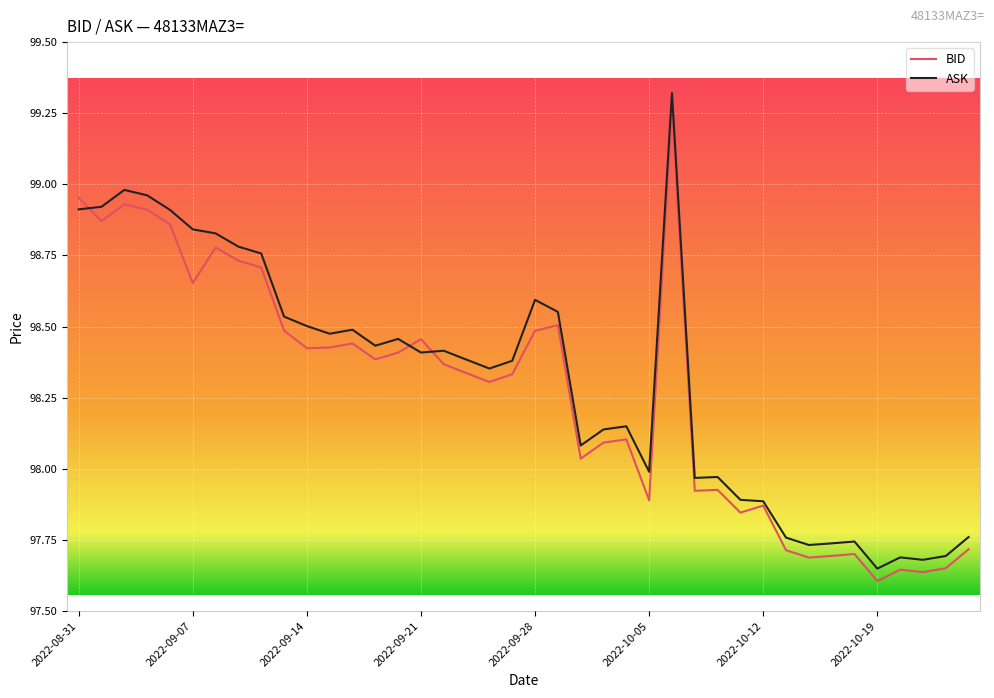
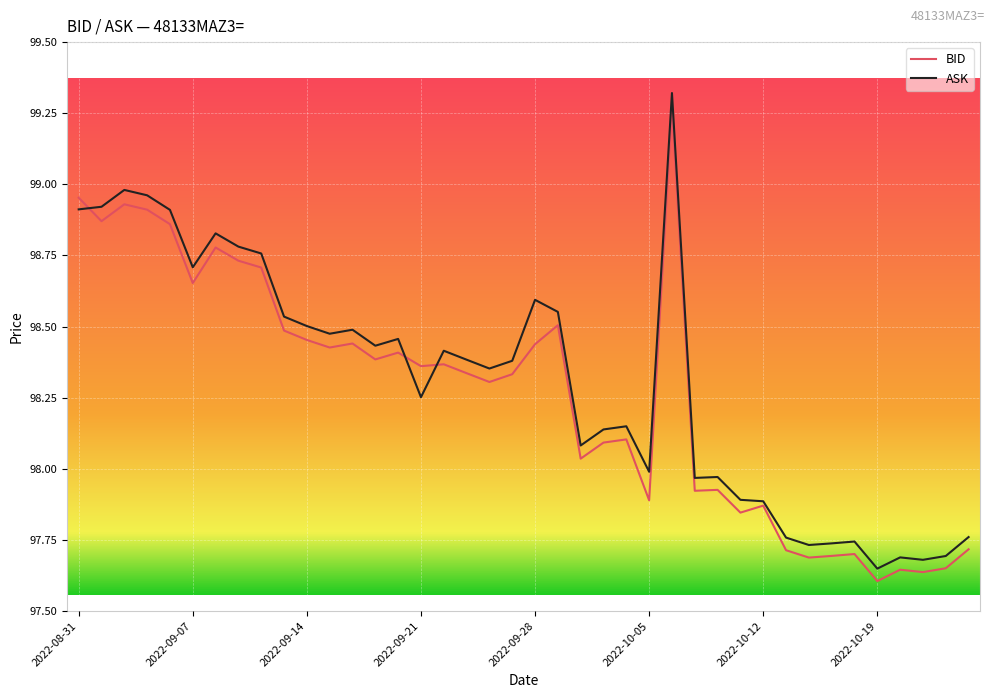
ASK, 2022-09-07: 98.84 -> 98.71
BID, 2022-09-14: 98.42 -> 98.45
BID, 2022-09-21: 98.46 -> 98.36
ASK, 2022-09-21: 98.41 -> 98.25
BID, 2022-09-28: 98.49 -> 98.44
